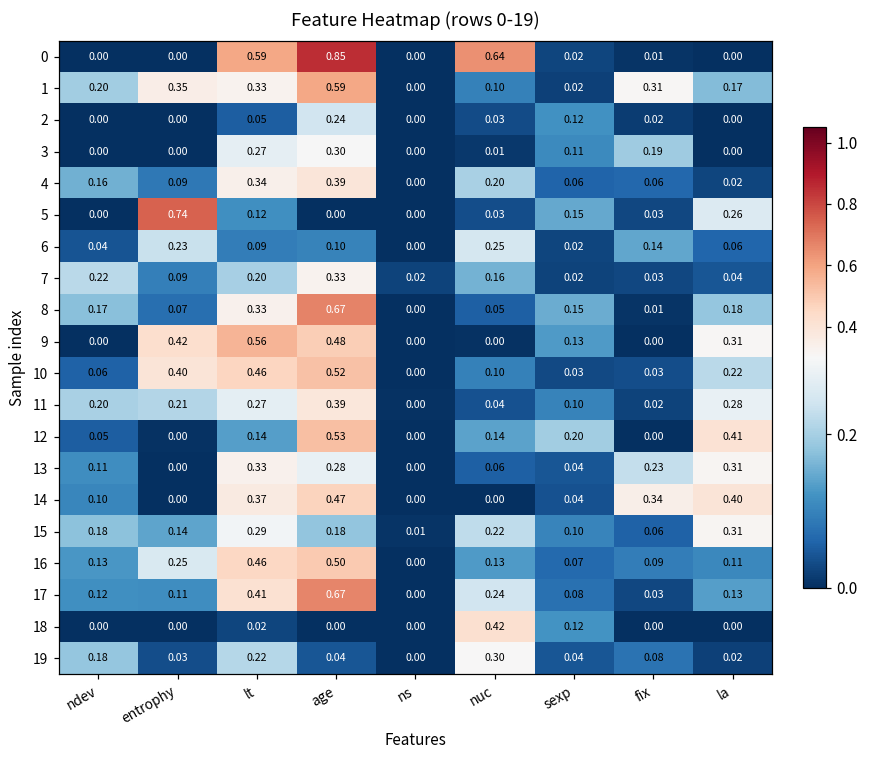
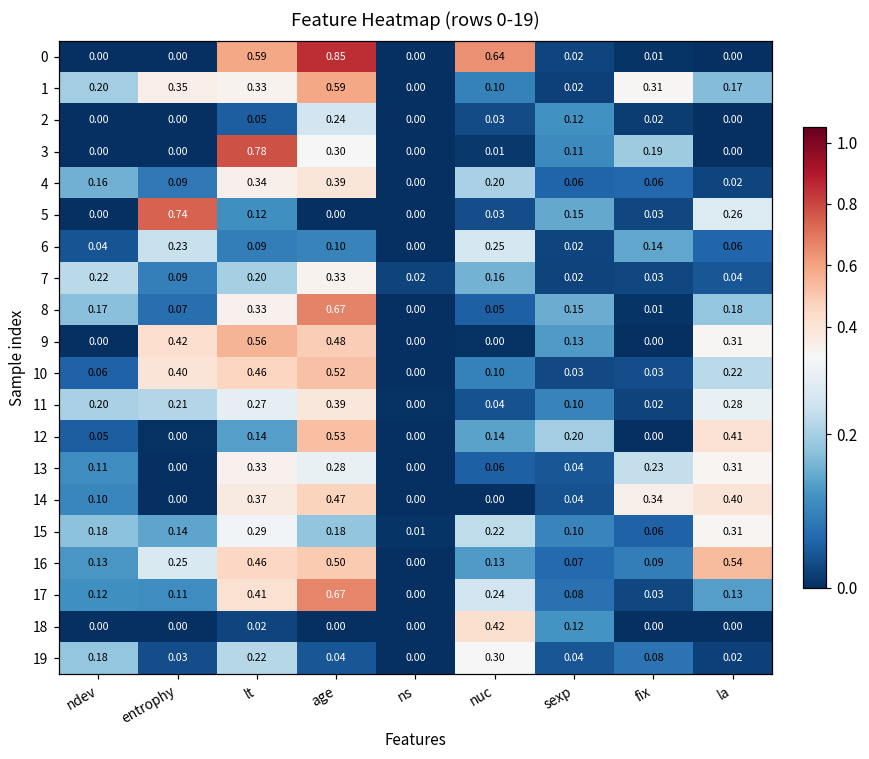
3, lt: 0.27 -> 0.78
16, la: 0.11 -> 0.54
